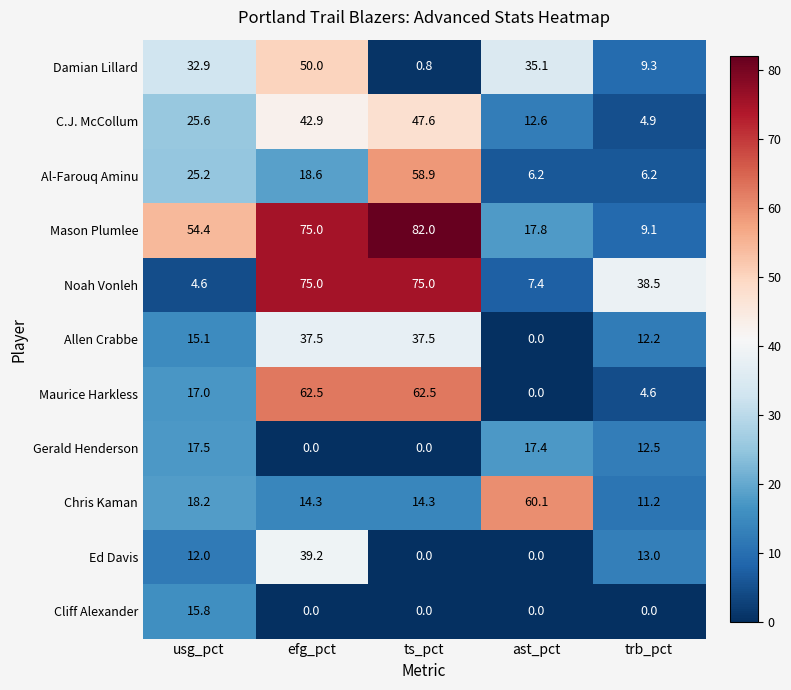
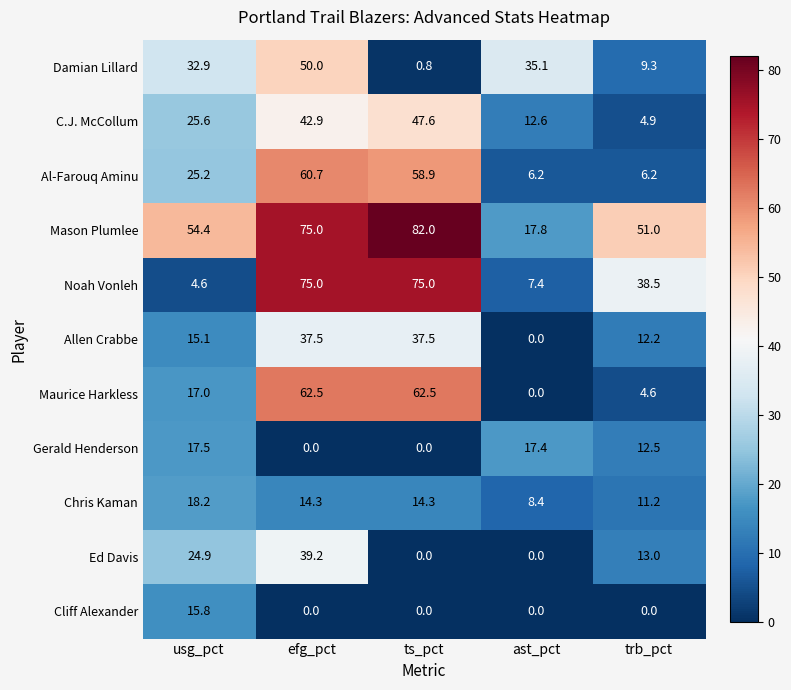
Al-Farouq Aminu, efg_pct: 18.6 -> 60.7
Mason Plumlee, trb_pct: 9.1 -> 51.0
Chris Kaman, ast_pct: 60.1 -> 8.4
Ed Davis, usg_pct: 12.0 -> 24.9
